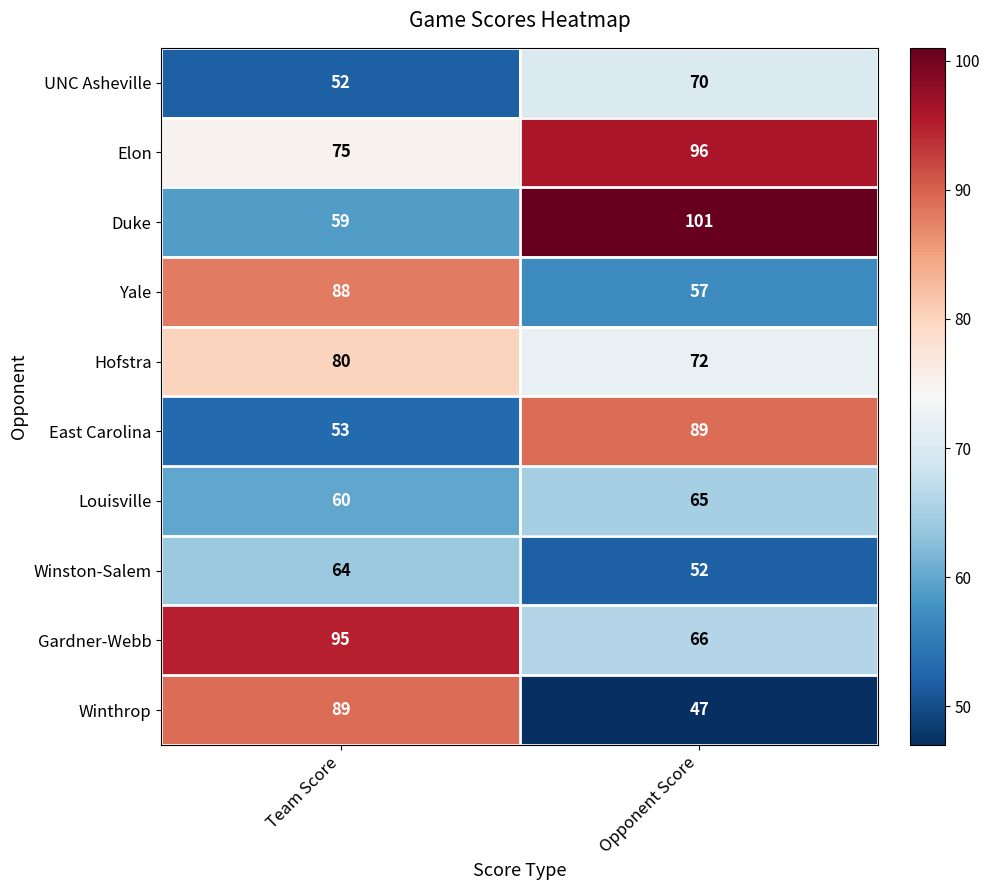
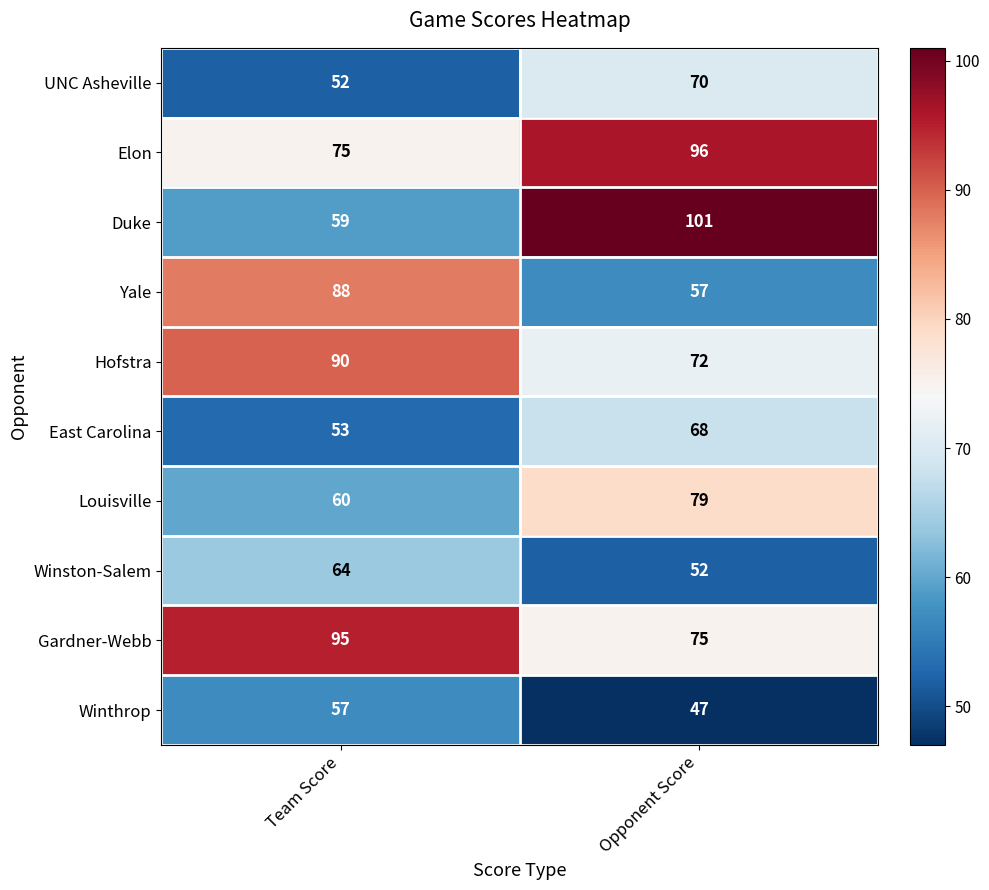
Hofstra, Team Score: 80 -> 90
East Carolina, Opponent Score: 89 -> 68
Louisville, Opponent Score: 65 -> 79
Gardner-Webb, Opponent Score: 66 -> 75
Winthrop, Team Score: 89 -> 57
